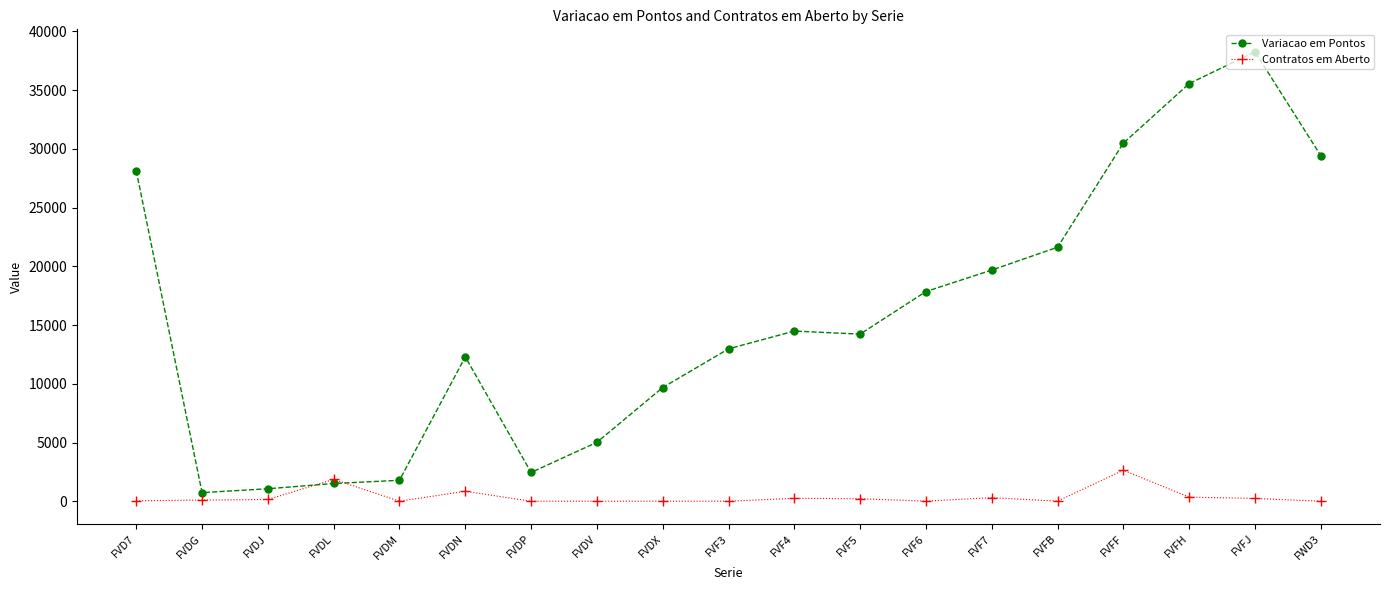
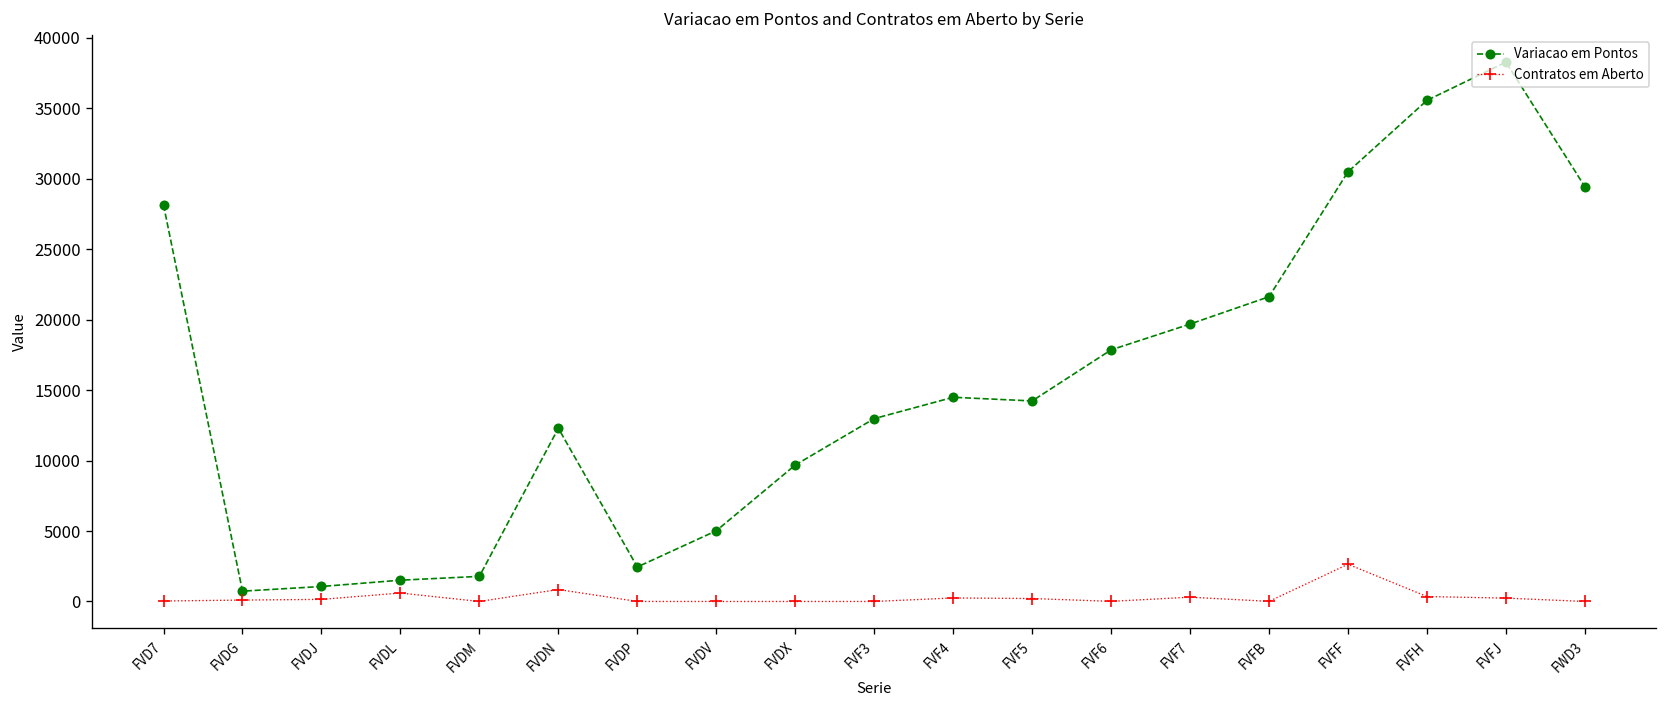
Contratos em Aberto, FVDL: 1900 -> 600
